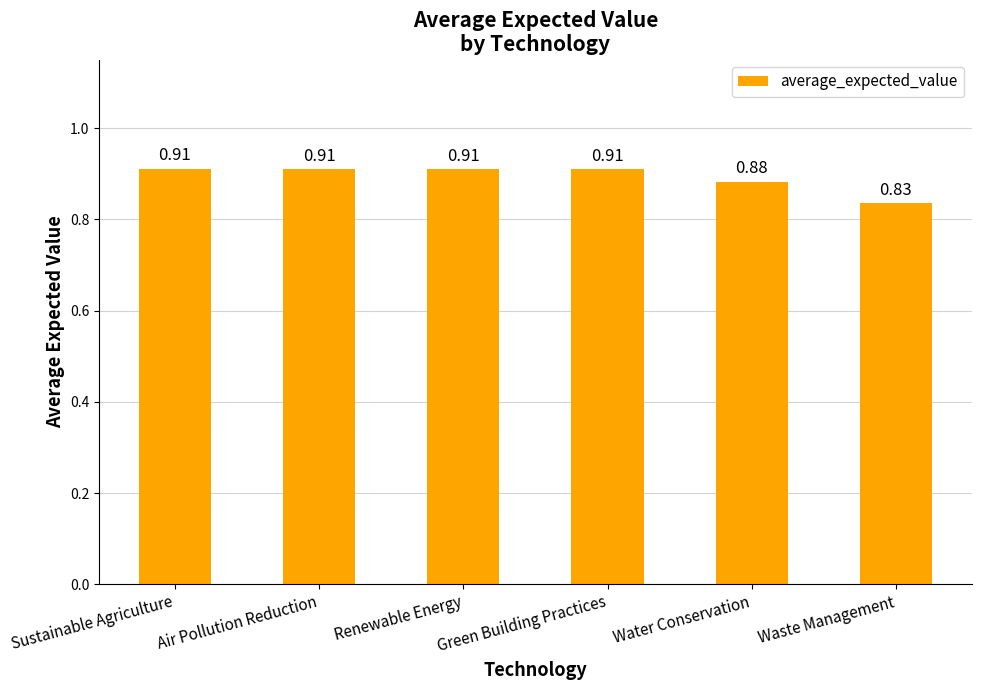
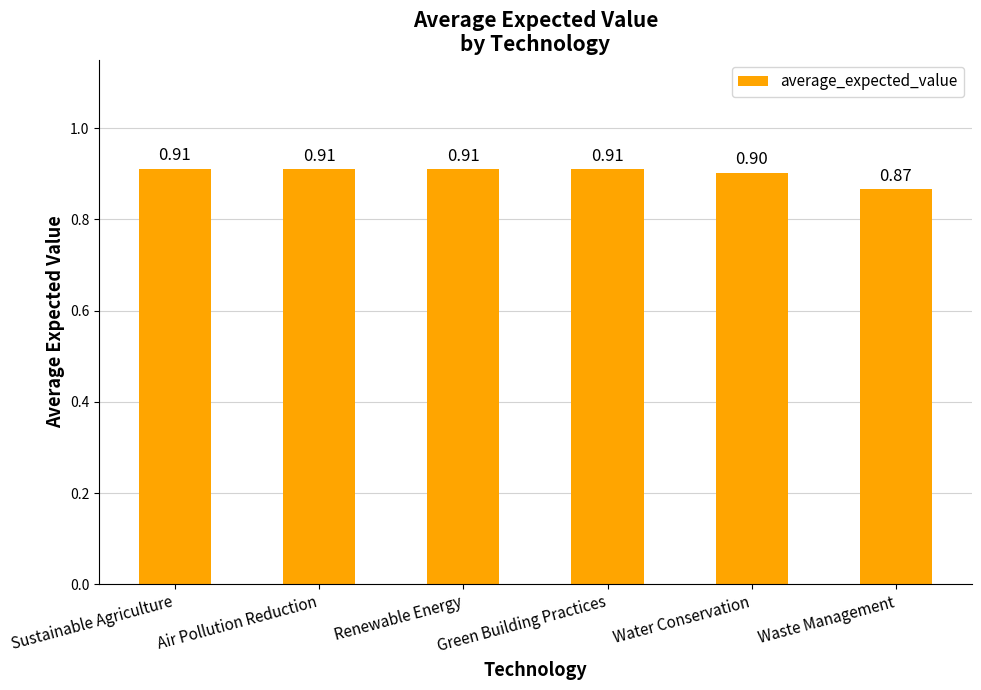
Water Conservation: 0.88 -> 0.90
Waste Management: 0.83 -> 0.87
